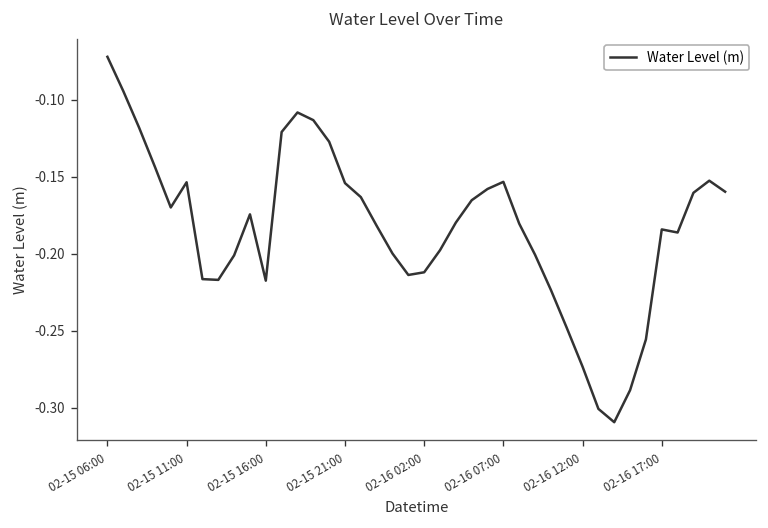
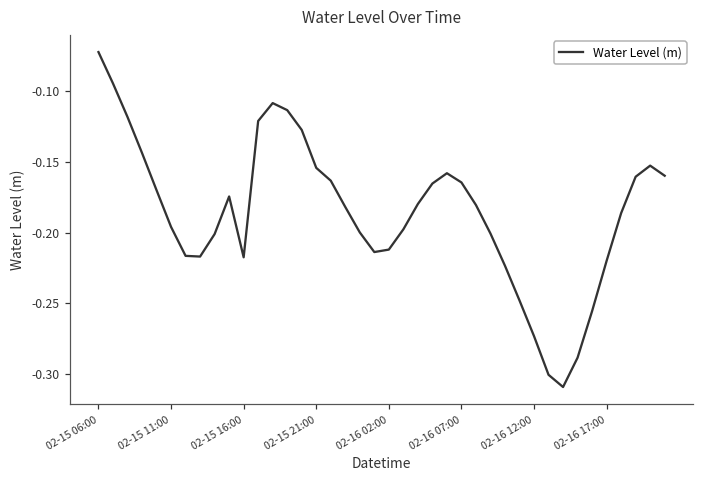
02-15 11:00: -0.154 -> -0.196
02-16 07:00: -0.153 -> -0.165
02-16 17:00: -0.184 -> -0.220
